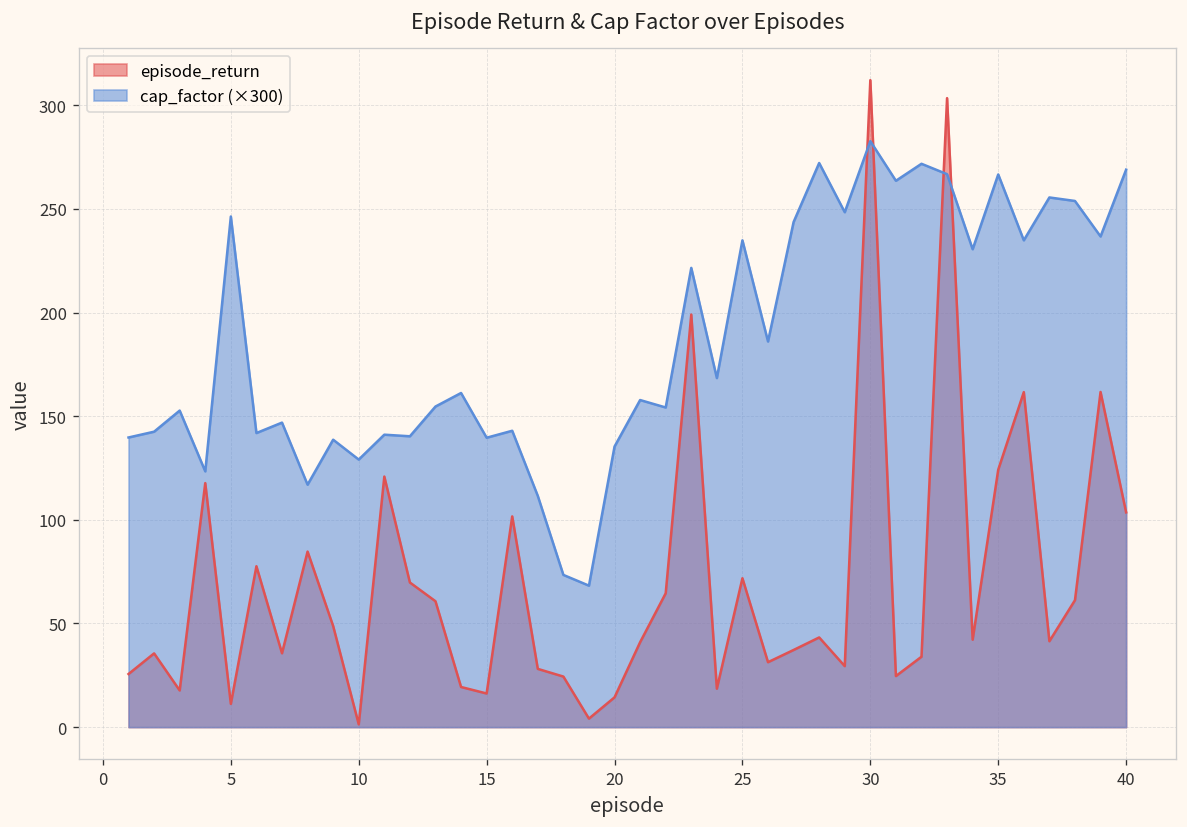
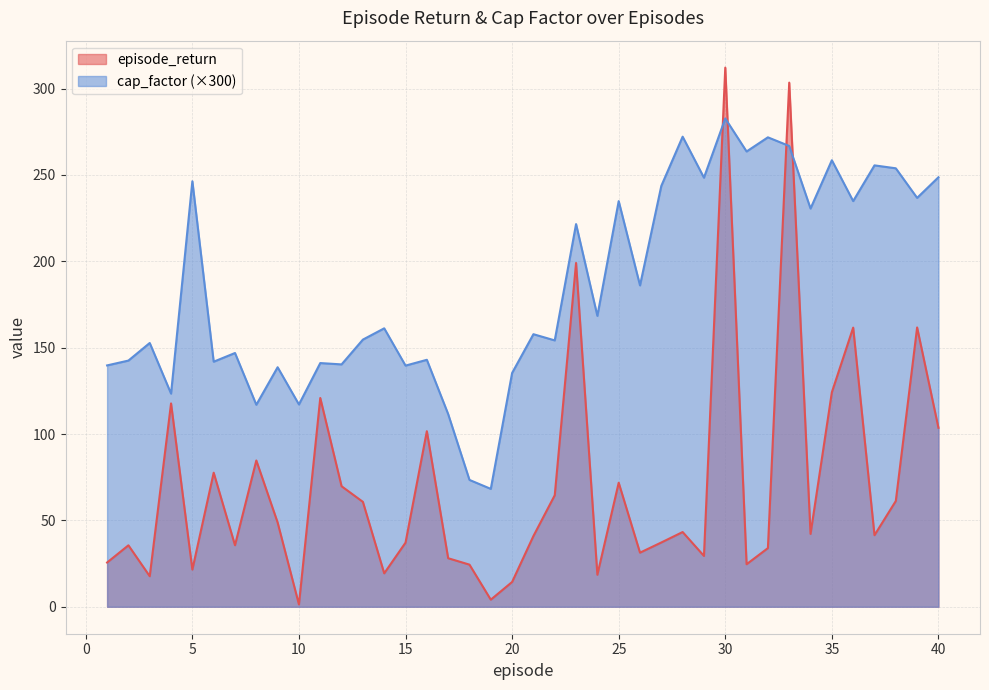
episode_return, 5: 11 -> 22
cap_factor (×300), 10: 129 -> 117
episode_return, 15: 16 -> 37
cap_factor (×300), 35: 267 -> 259
cap_factor (×300), 40: 269 -> 249
